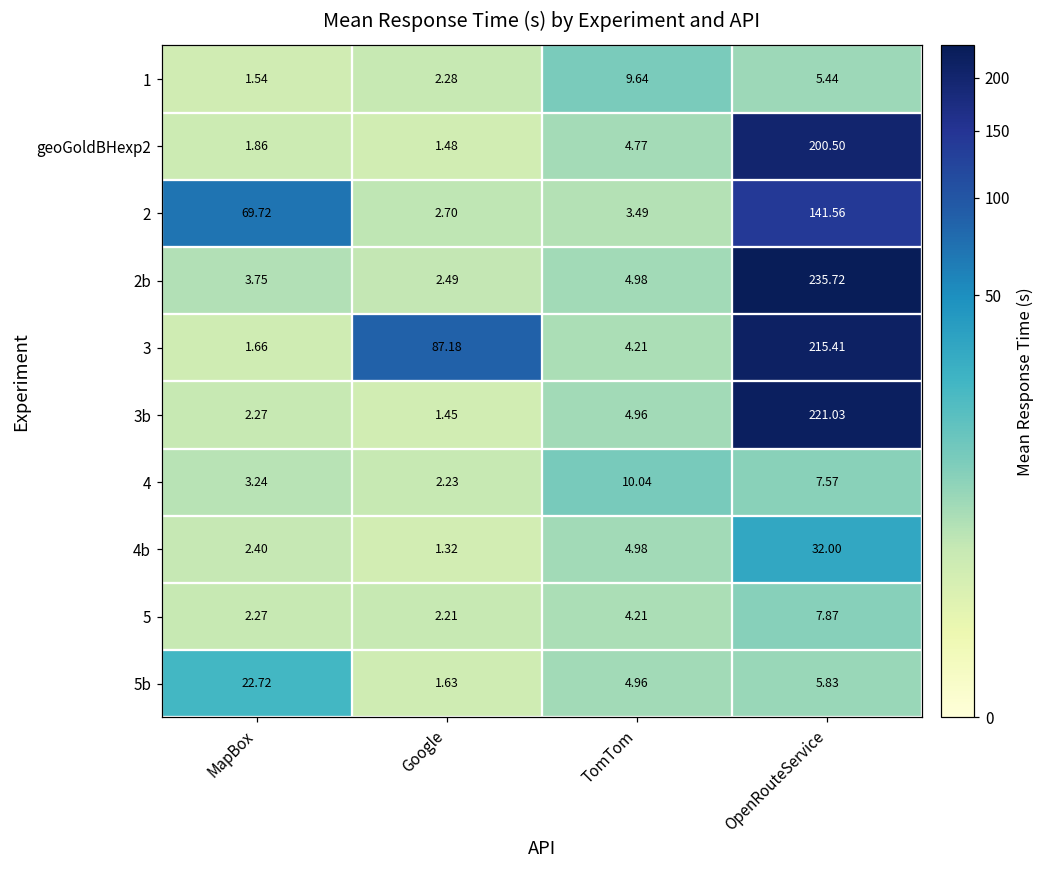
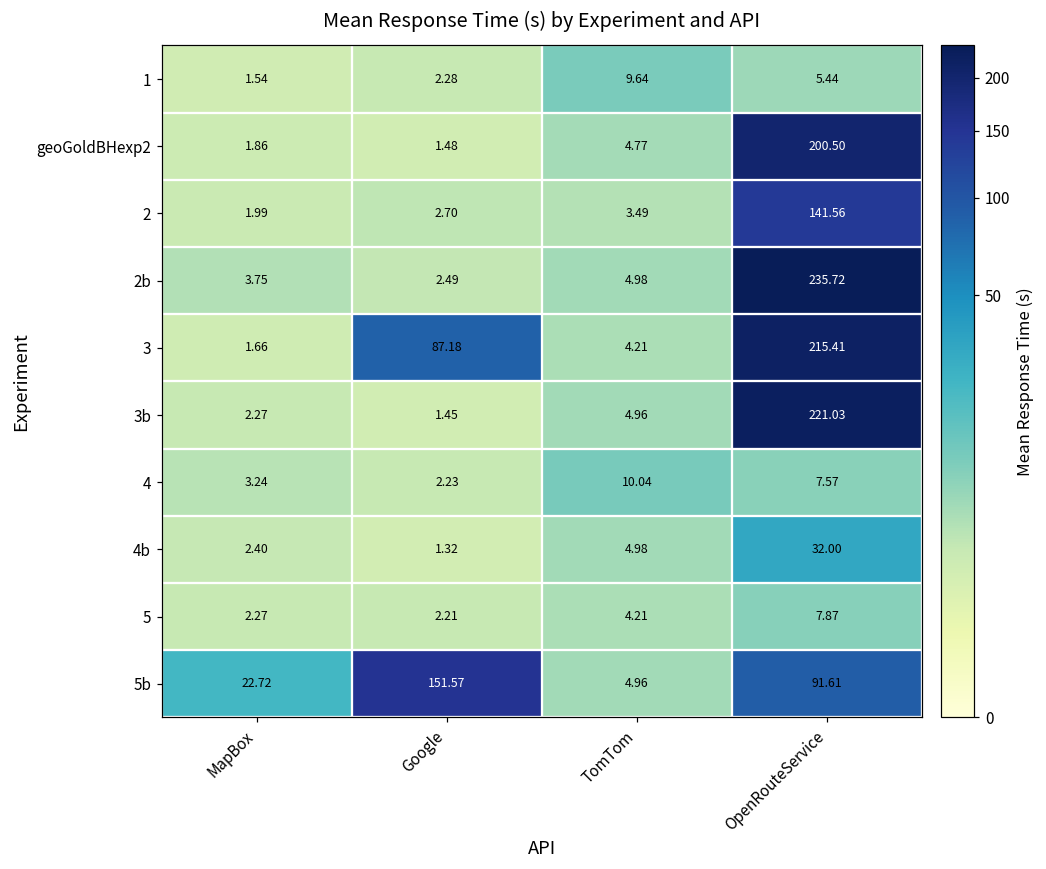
2, MapBox: 69.72 -> 1.99
5b, Google: 1.63 -> 151.57
5b, OpenRouteService: 5.83 -> 91.61
